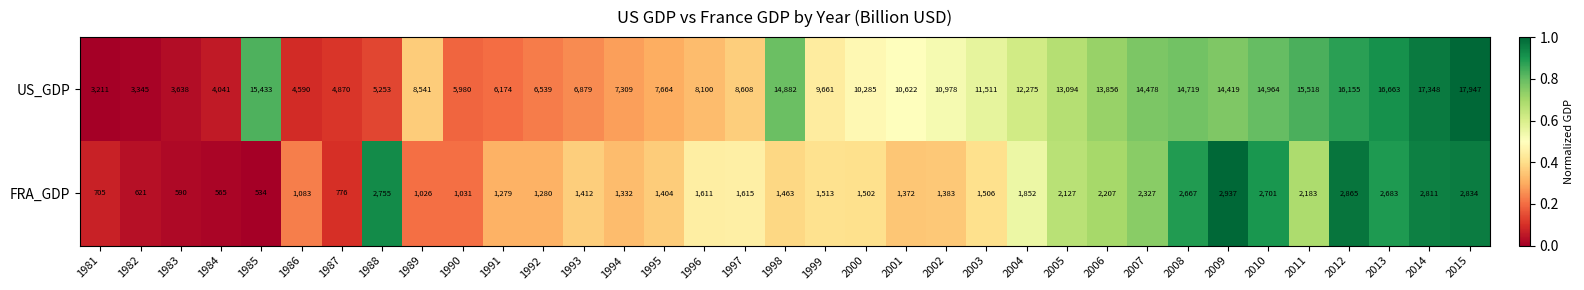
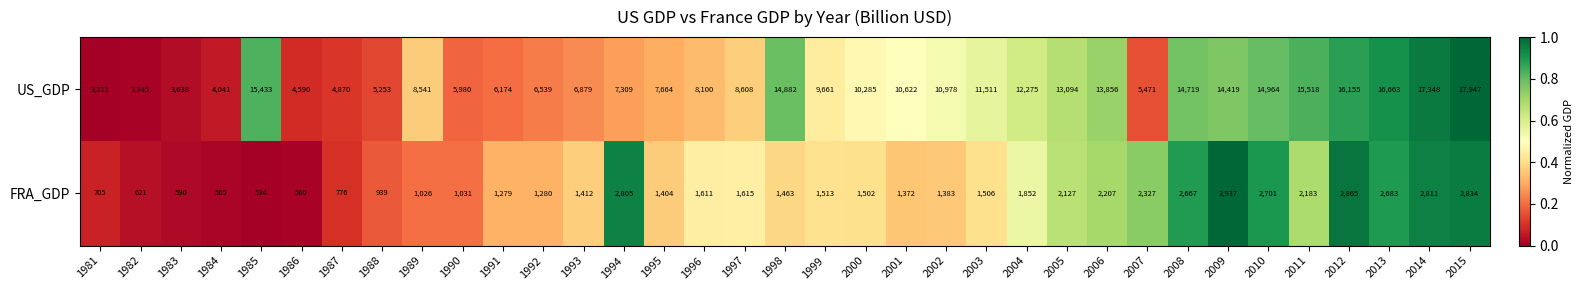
US_GDP, 2007: 14,478 -> 5,471
FRA_GDP, 1986: 1,083 -> 560
FRA_GDP, 1988: 2,755 -> 939
FRA_GDP, 1994: 1,332 -> 2,805
